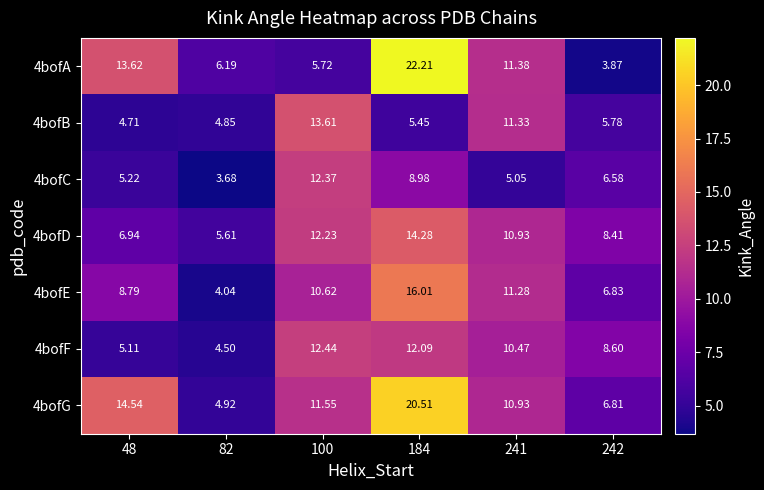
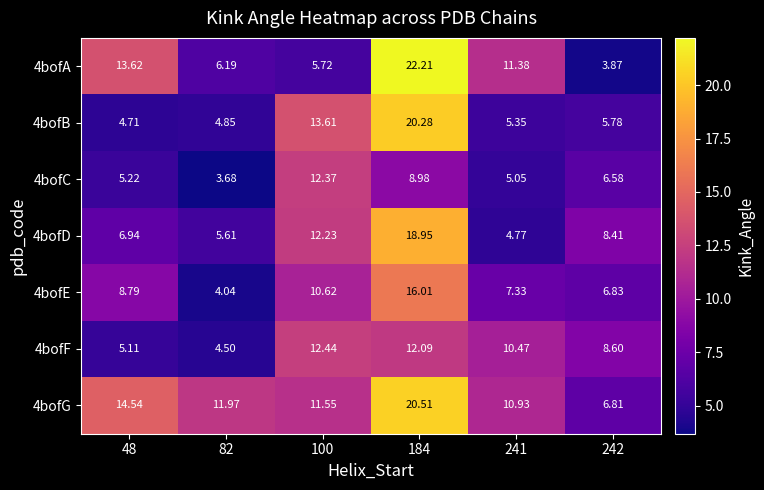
4bofB, 184: 5.45 -> 20.28
4bofB, 241: 11.33 -> 5.35
4bofD, 184: 14.28 -> 18.95
4bofD, 241: 10.93 -> 4.77
4bofE, 241: 11.28 -> 7.33
4bofG, 82: 4.92 -> 11.97
